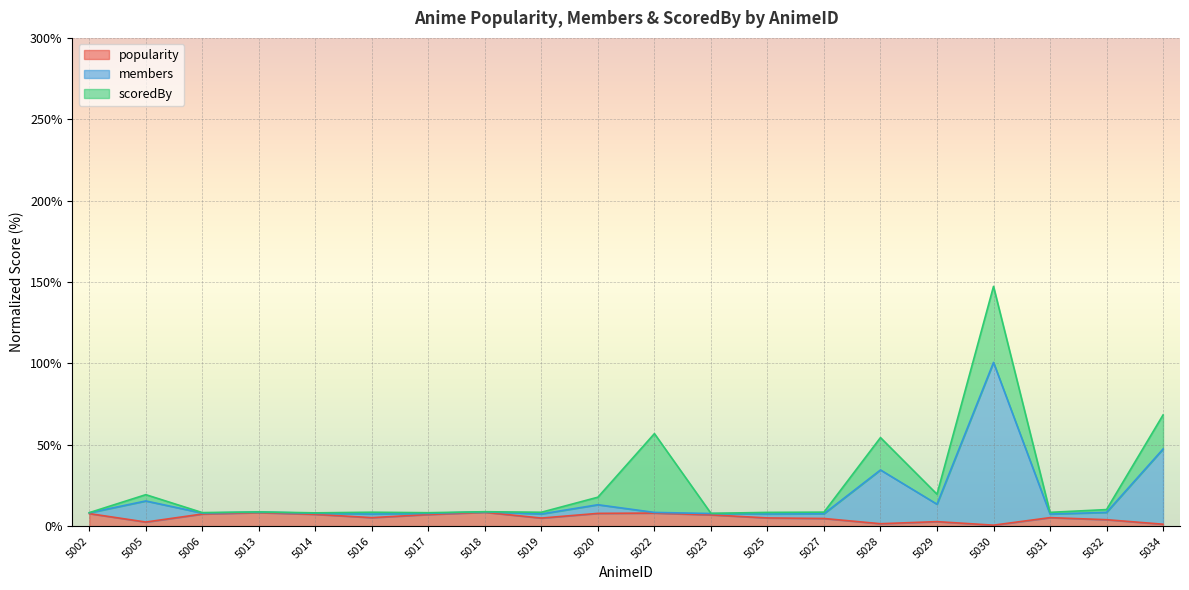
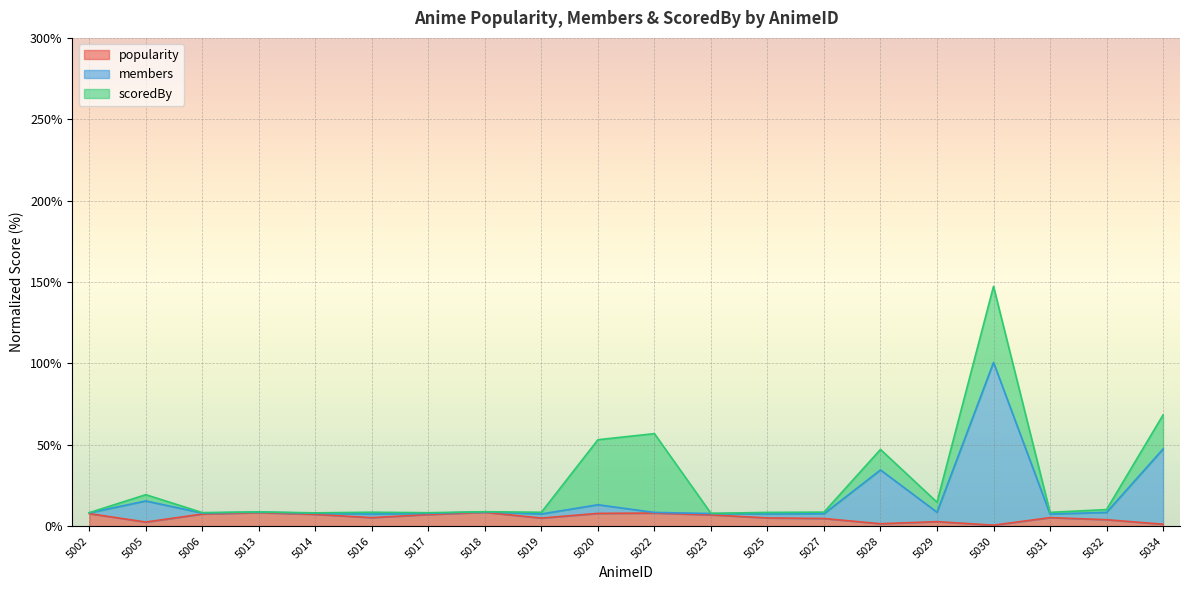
scoredBy, 5020: 5% -> 40%
scoredBy, 5028: 20% -> 13%
members, 5029: 11% -> 6%
